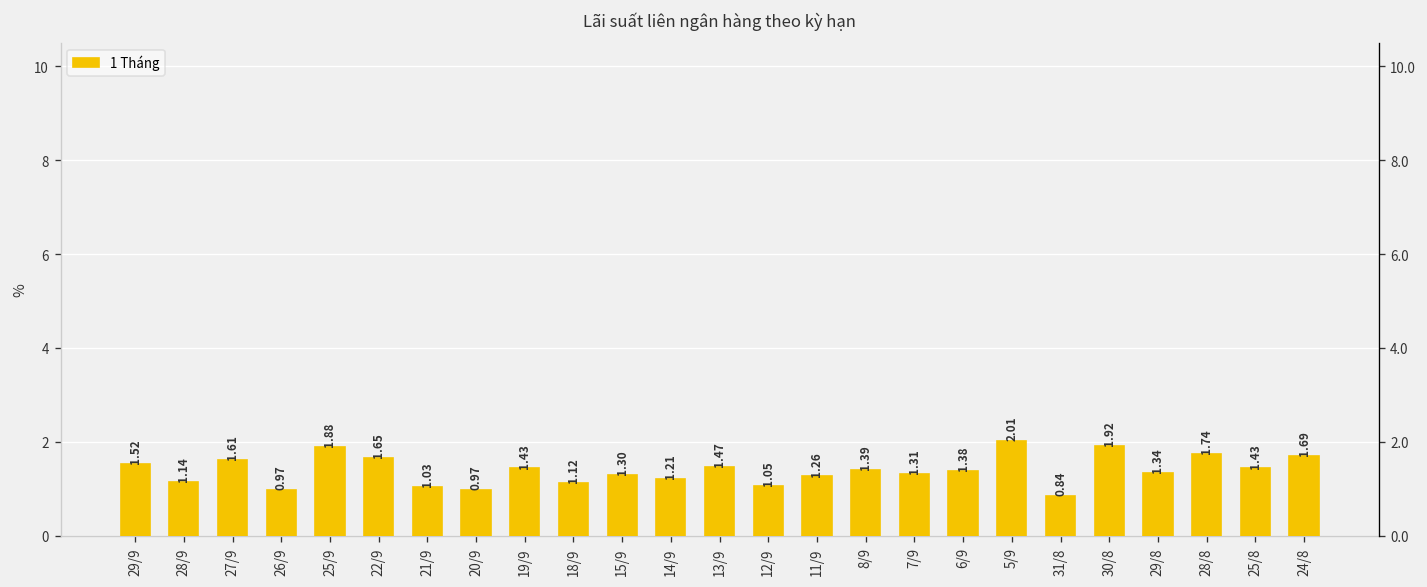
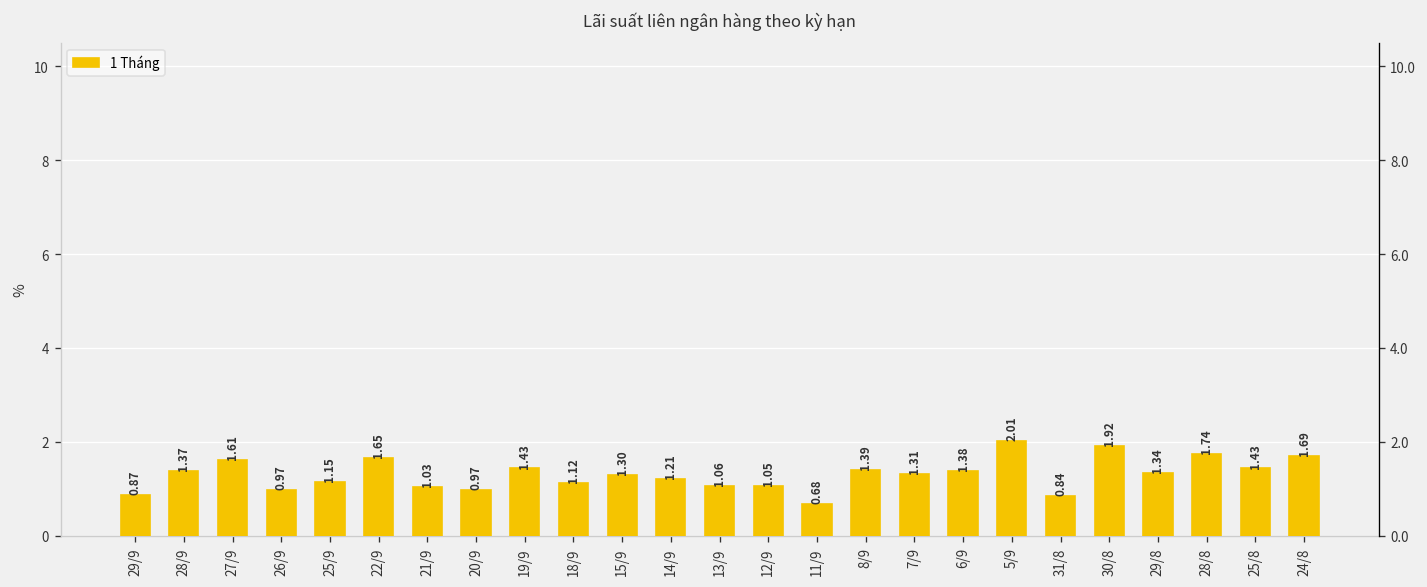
29/9: 1.52 -> 0.87
28/9: 1.14 -> 1.37
25/9: 1.88 -> 1.15
13/9: 1.47 -> 1.06
11/9: 1.26 -> 0.68
